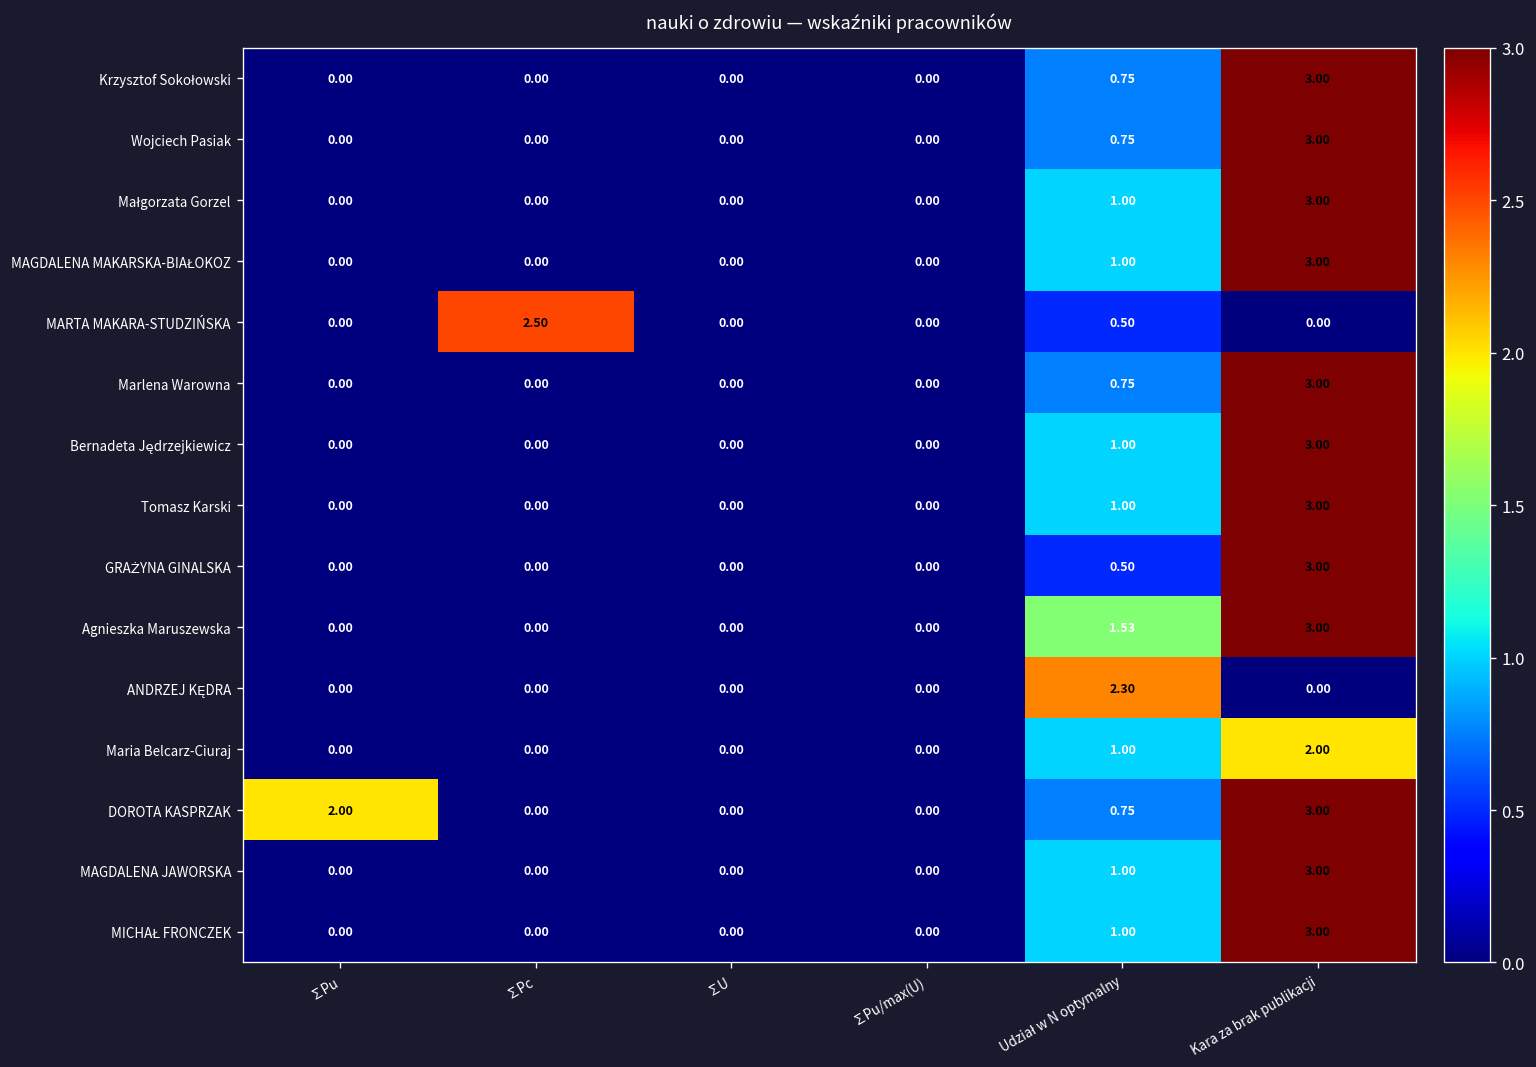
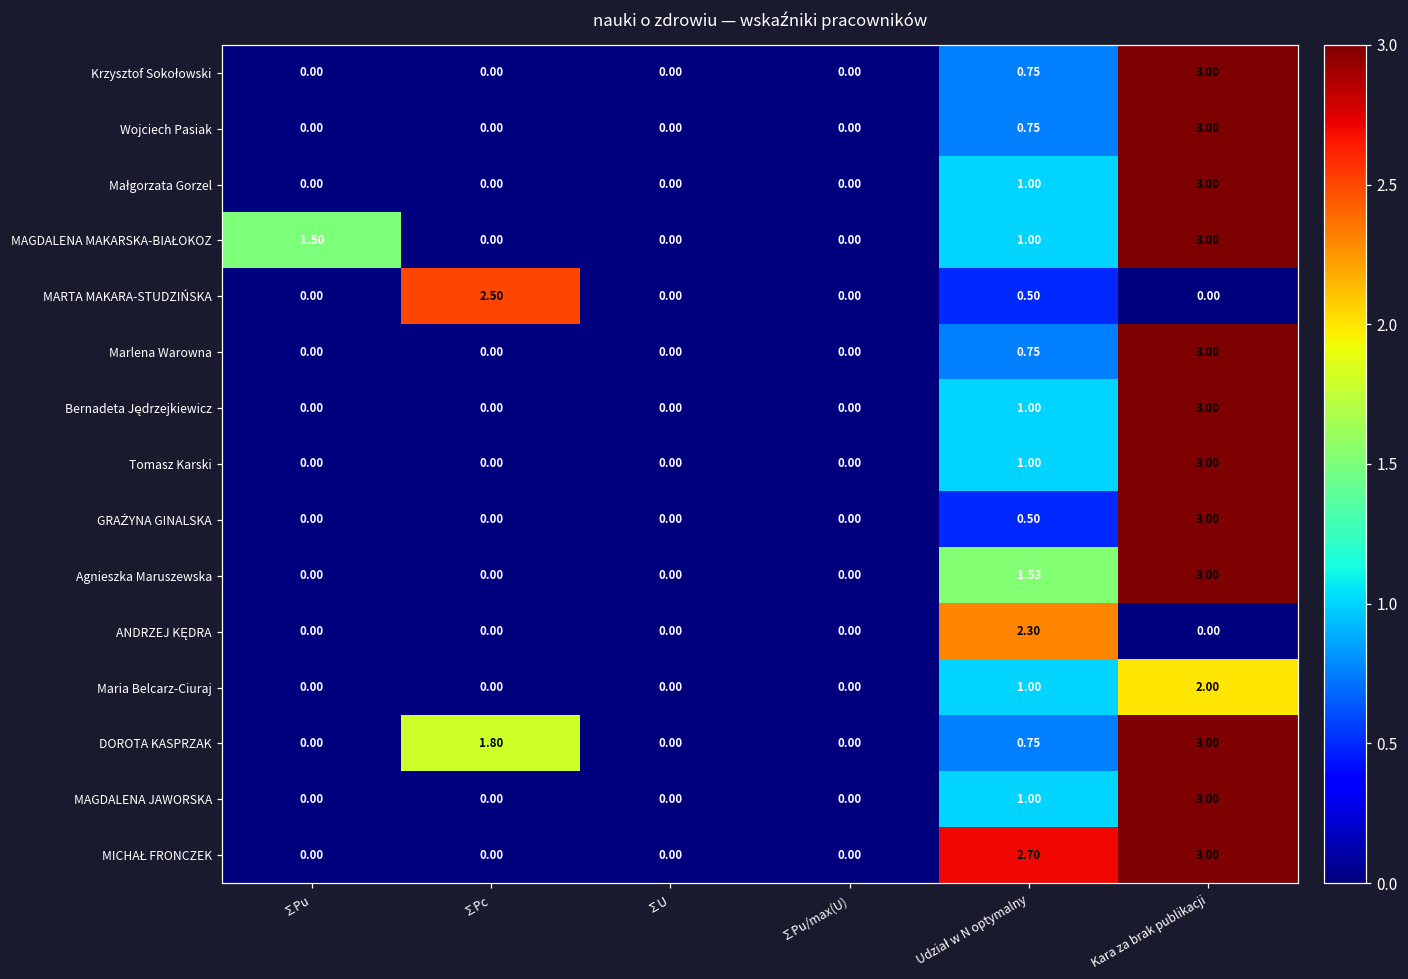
MAGDALENA MAKARSKA-BIAŁOKOZ, ∑Pu: 0.00 -> 1.50
DOROTA KASPRZAK, ∑Pu: 2.00 -> 0.00
DOROTA KASPRZAK, ∑Pc: 0.00 -> 1.80
MICHAŁ FRONCZEK, Udział w N optymalny: 1.00 -> 2.70
